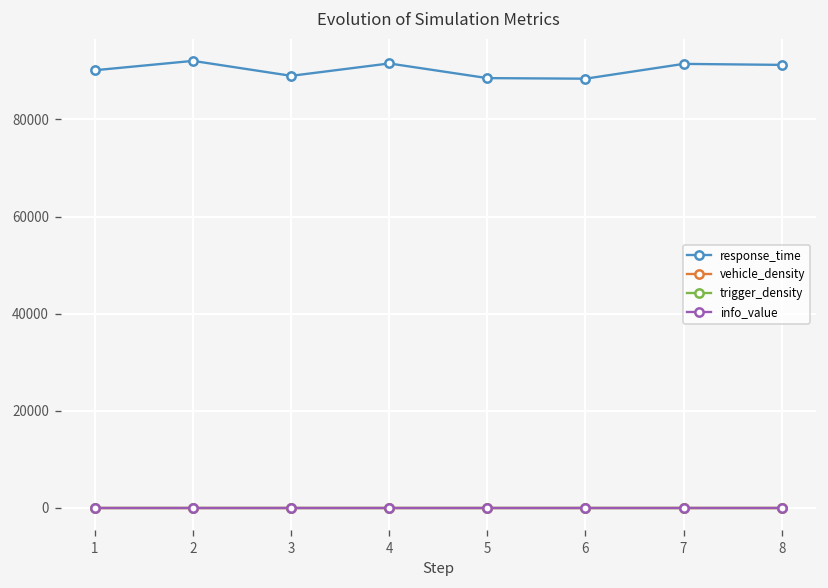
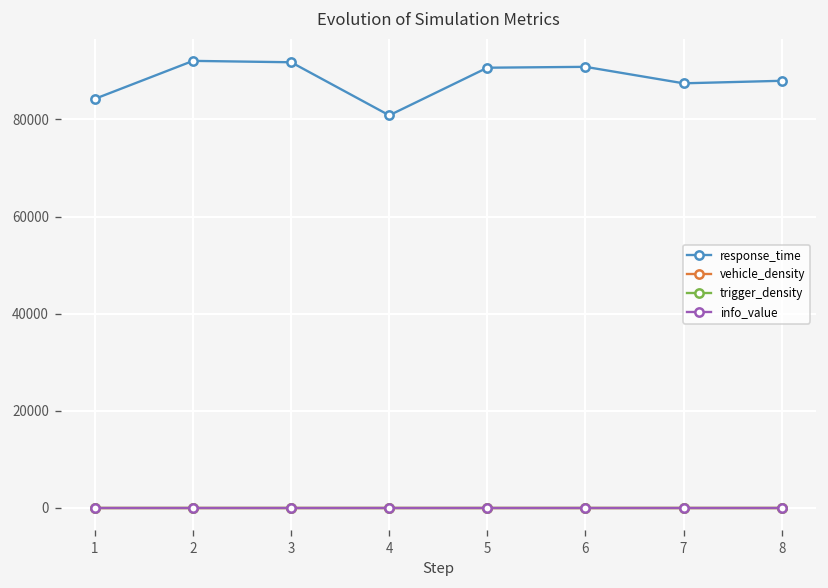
response_time, 1: 90000 -> 84000
response_time, 3: 89000 -> 92000
response_time, 4: 92000 -> 81000
response_time, 5: 89000 -> 91000
response_time, 6: 88000 -> 91000
response_time, 7: 91000 -> 87000
response_time, 8: 91000 -> 88000
